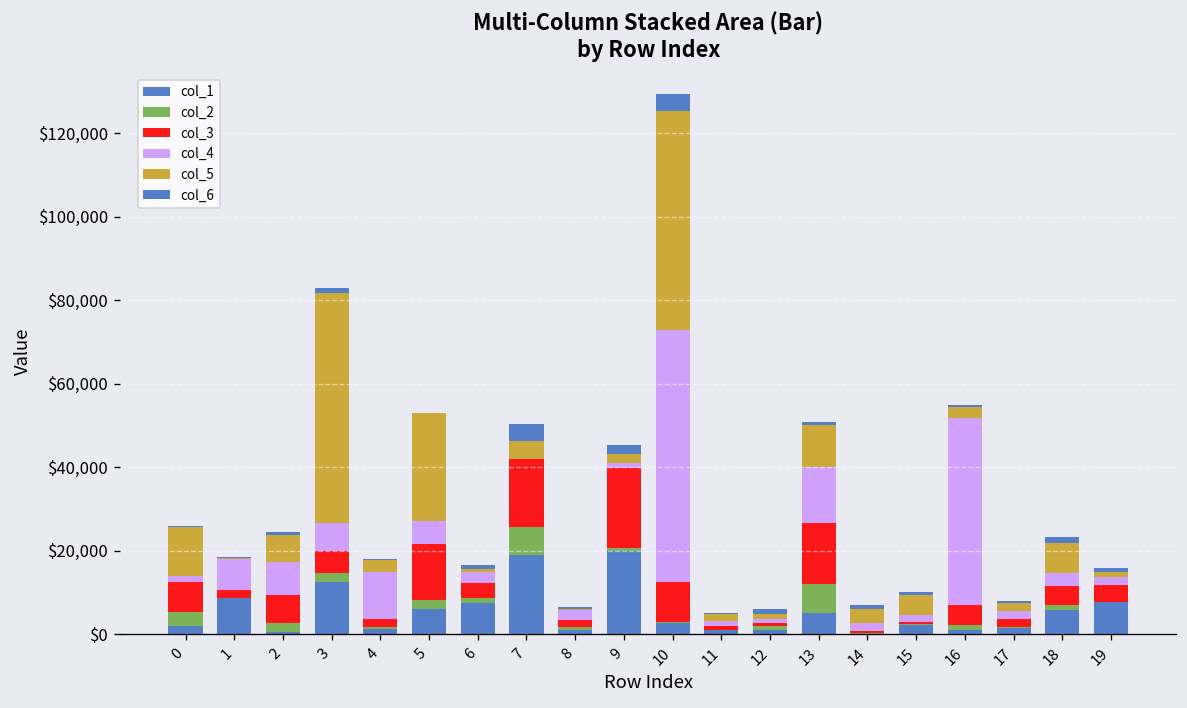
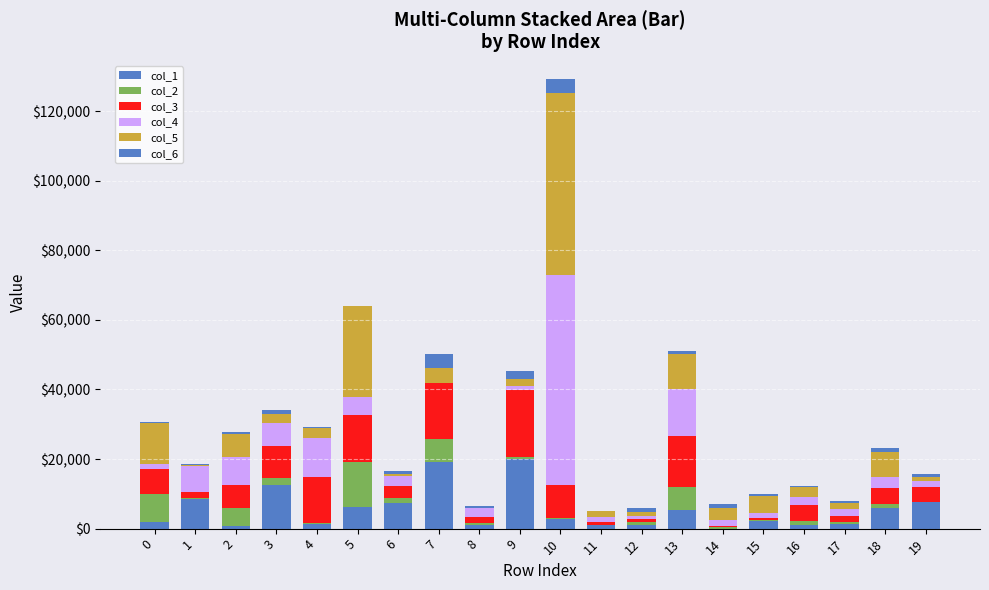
col_2, 0: $4,000 -> $8,000
col_2, 2: $2,000 -> $5,000
col_3, 3: $5,000 -> $9,000
col_5, 3: $55,000 -> $2,000
col_3, 4: $2,000 -> $13,000
col_2, 5: $2,000 -> $13,000
col_4, 16: $45,000 -> $2,000
